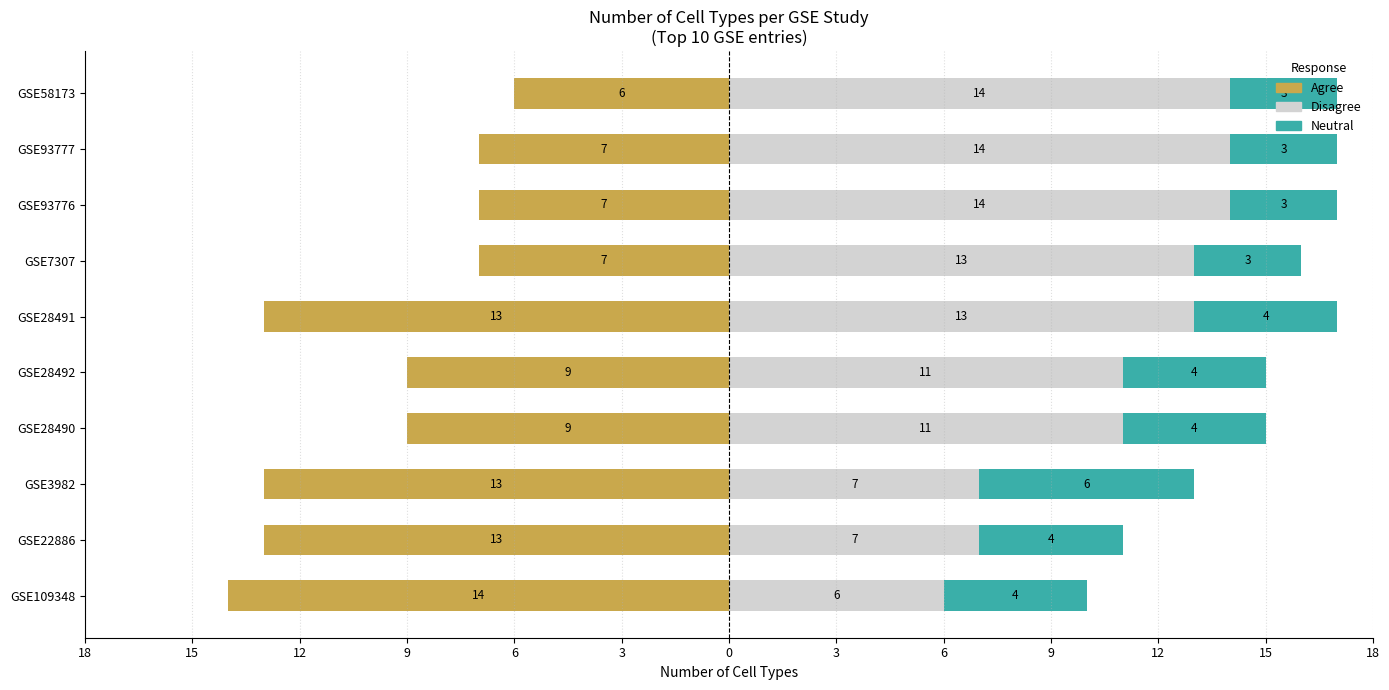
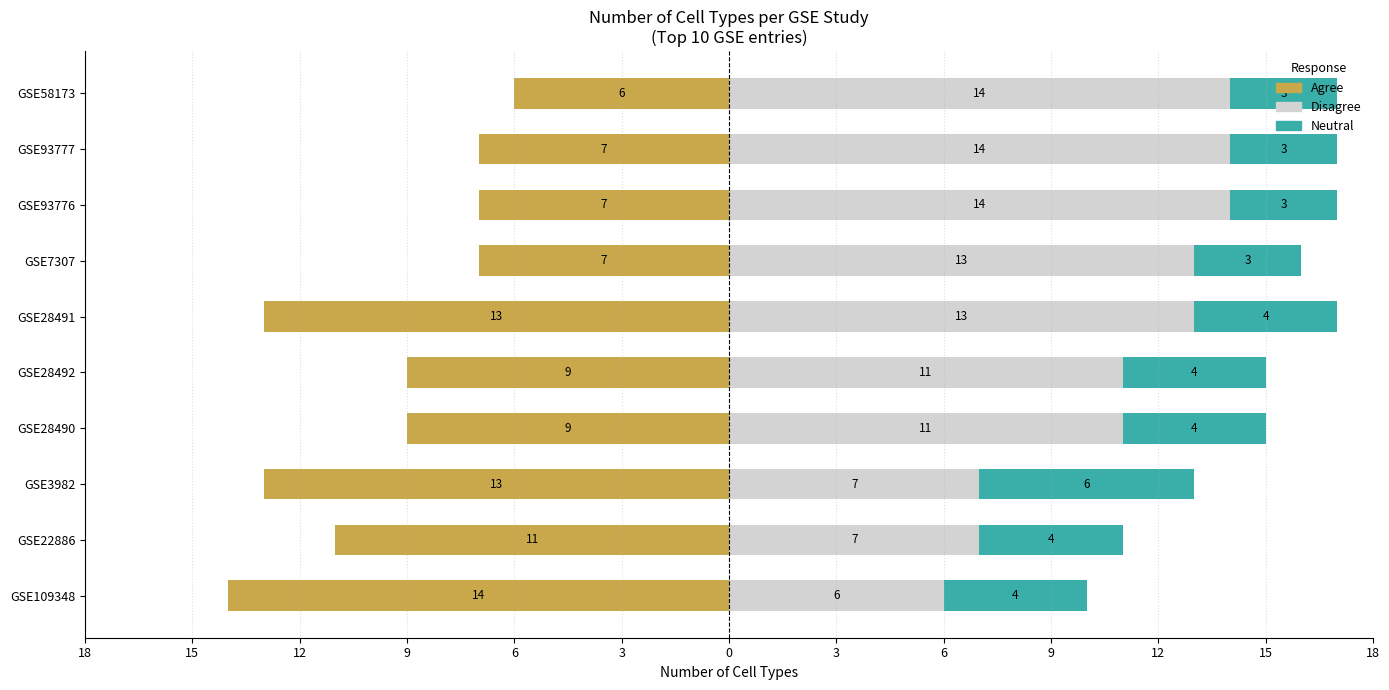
Agree, GSE22886: 13 -> 11
